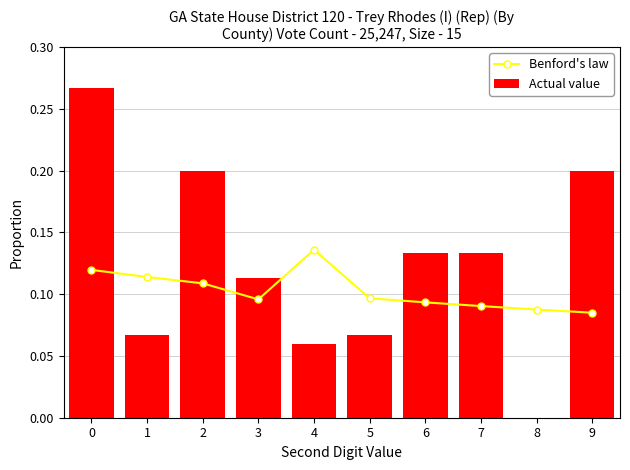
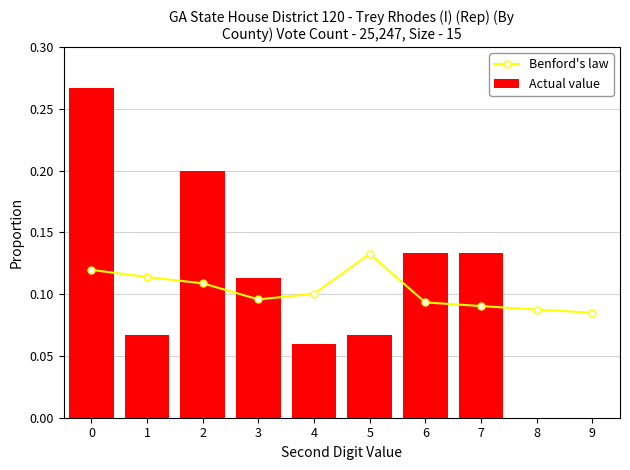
Benford's law, 4: 0.136 -> 0.100
Benford's law, 5: 0.097 -> 0.133
Actual value, 9: 0.2 -> 0.0
